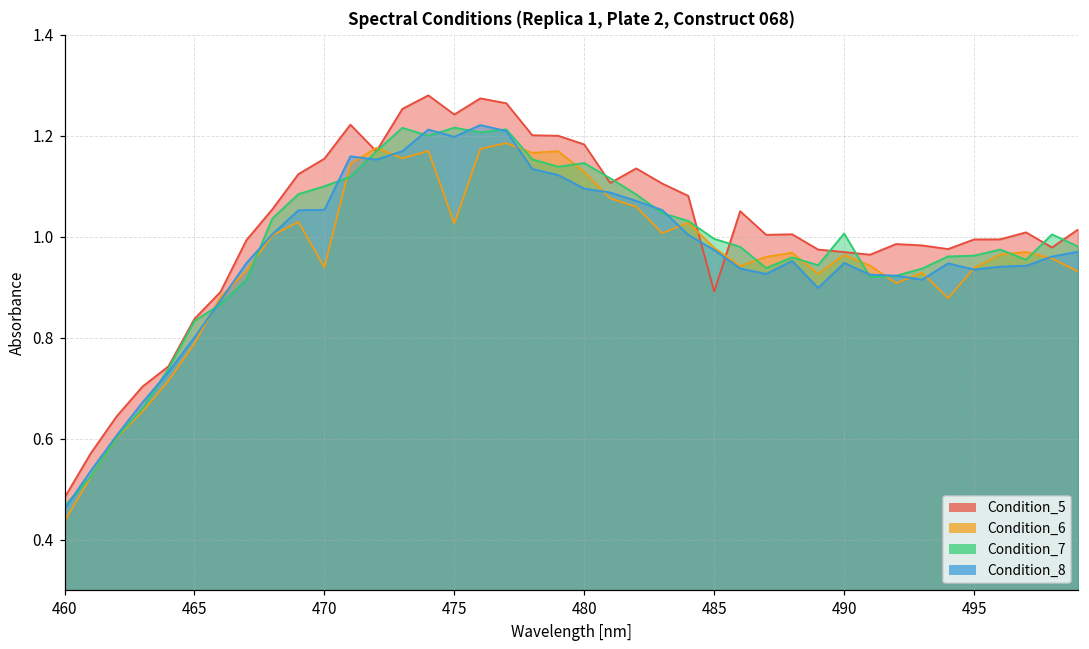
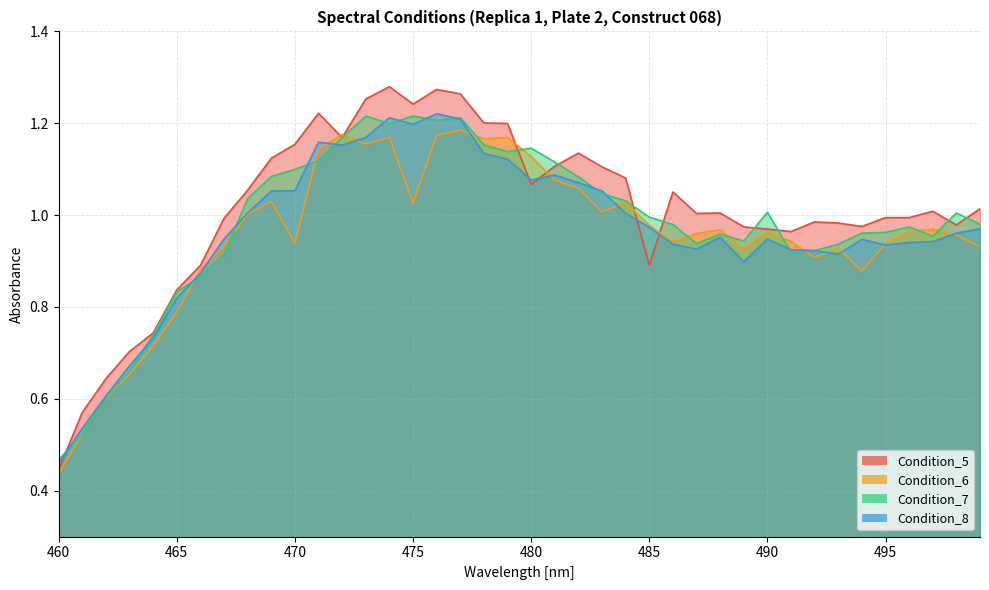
Condition_5, 460: 0.48 -> 0.45
Condition_8, 465: 0.80 -> 0.82
Condition_5, 480: 1.18 -> 1.07
Condition_8, 480: 1.09 -> 1.08
